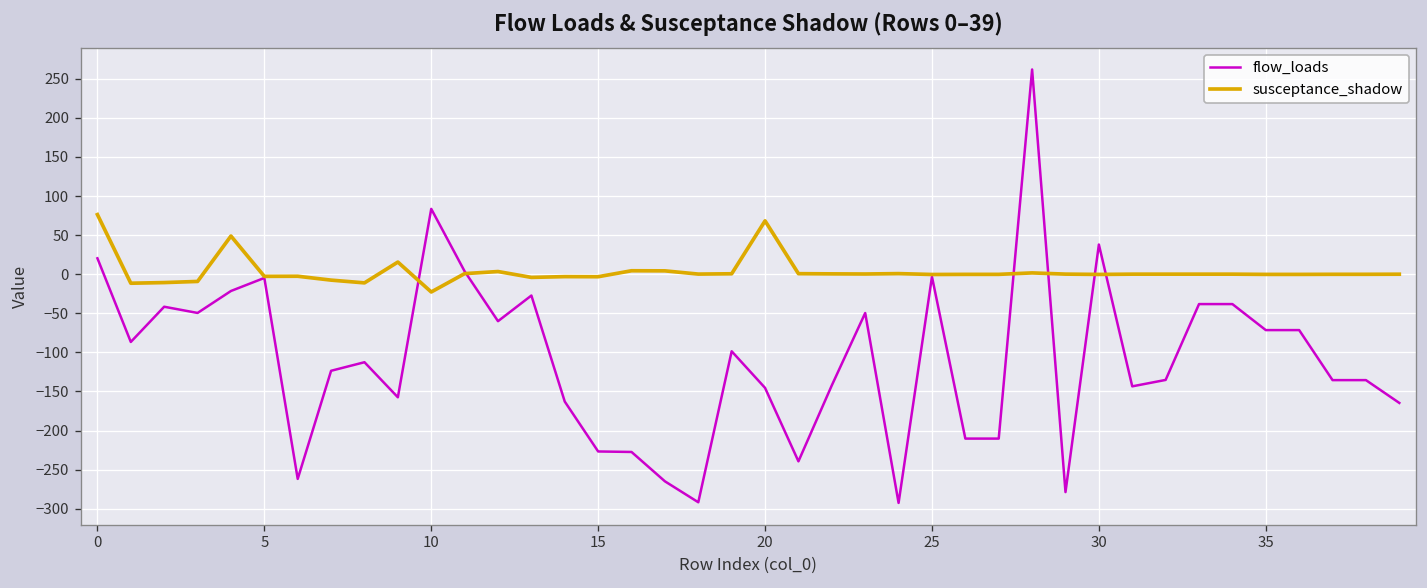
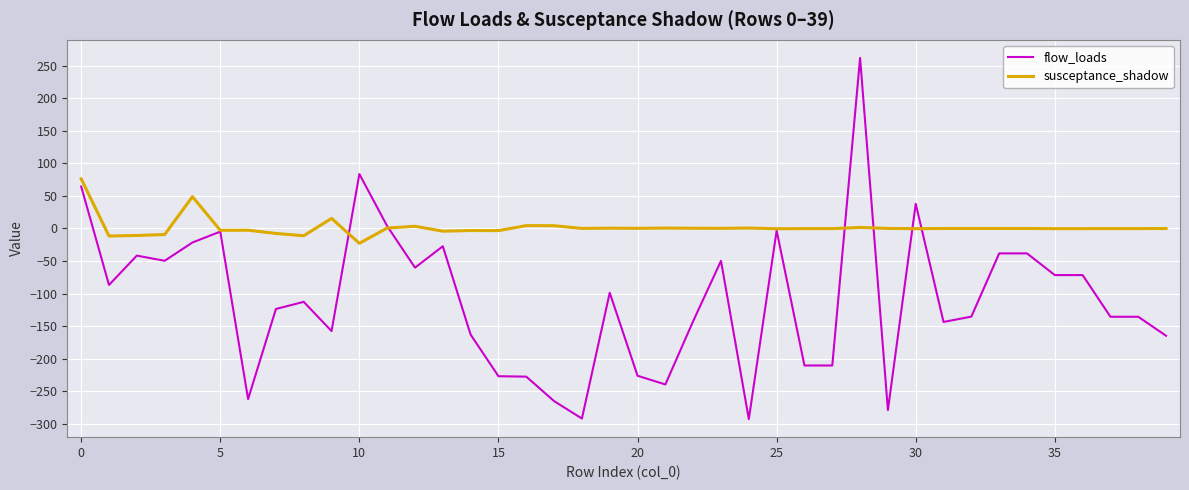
flow_loads, 0: 20 -> 60
flow_loads, 20: -150 -> -230
susceptance_shadow, 20: 70 -> 0
